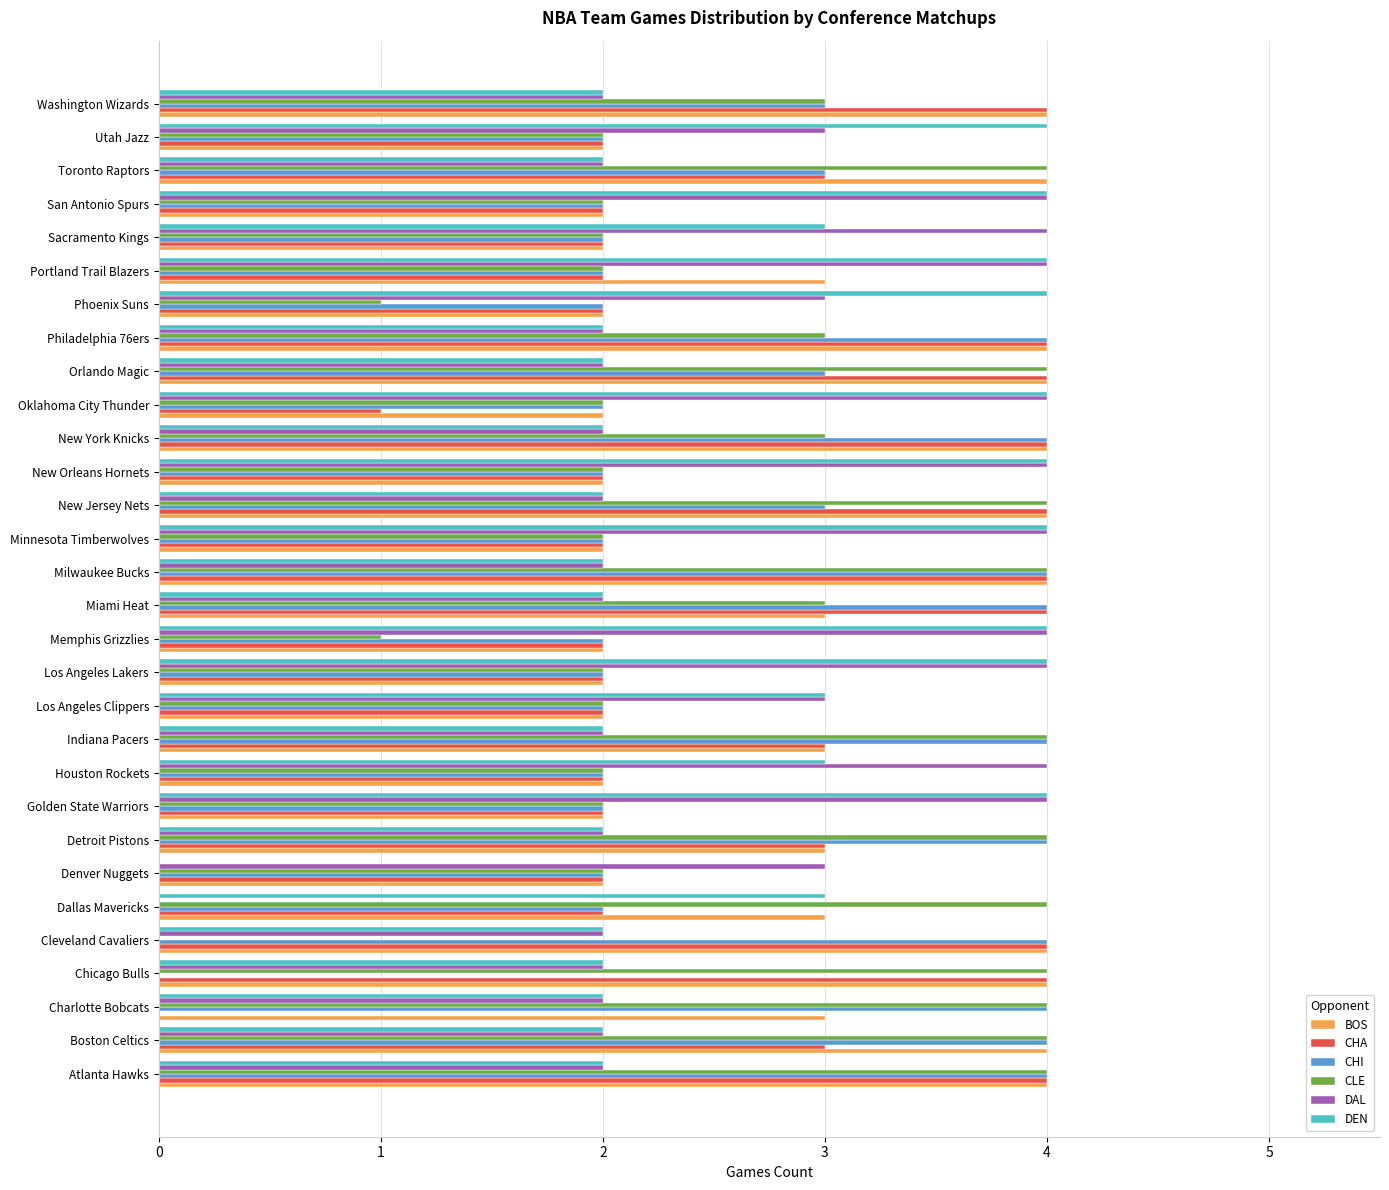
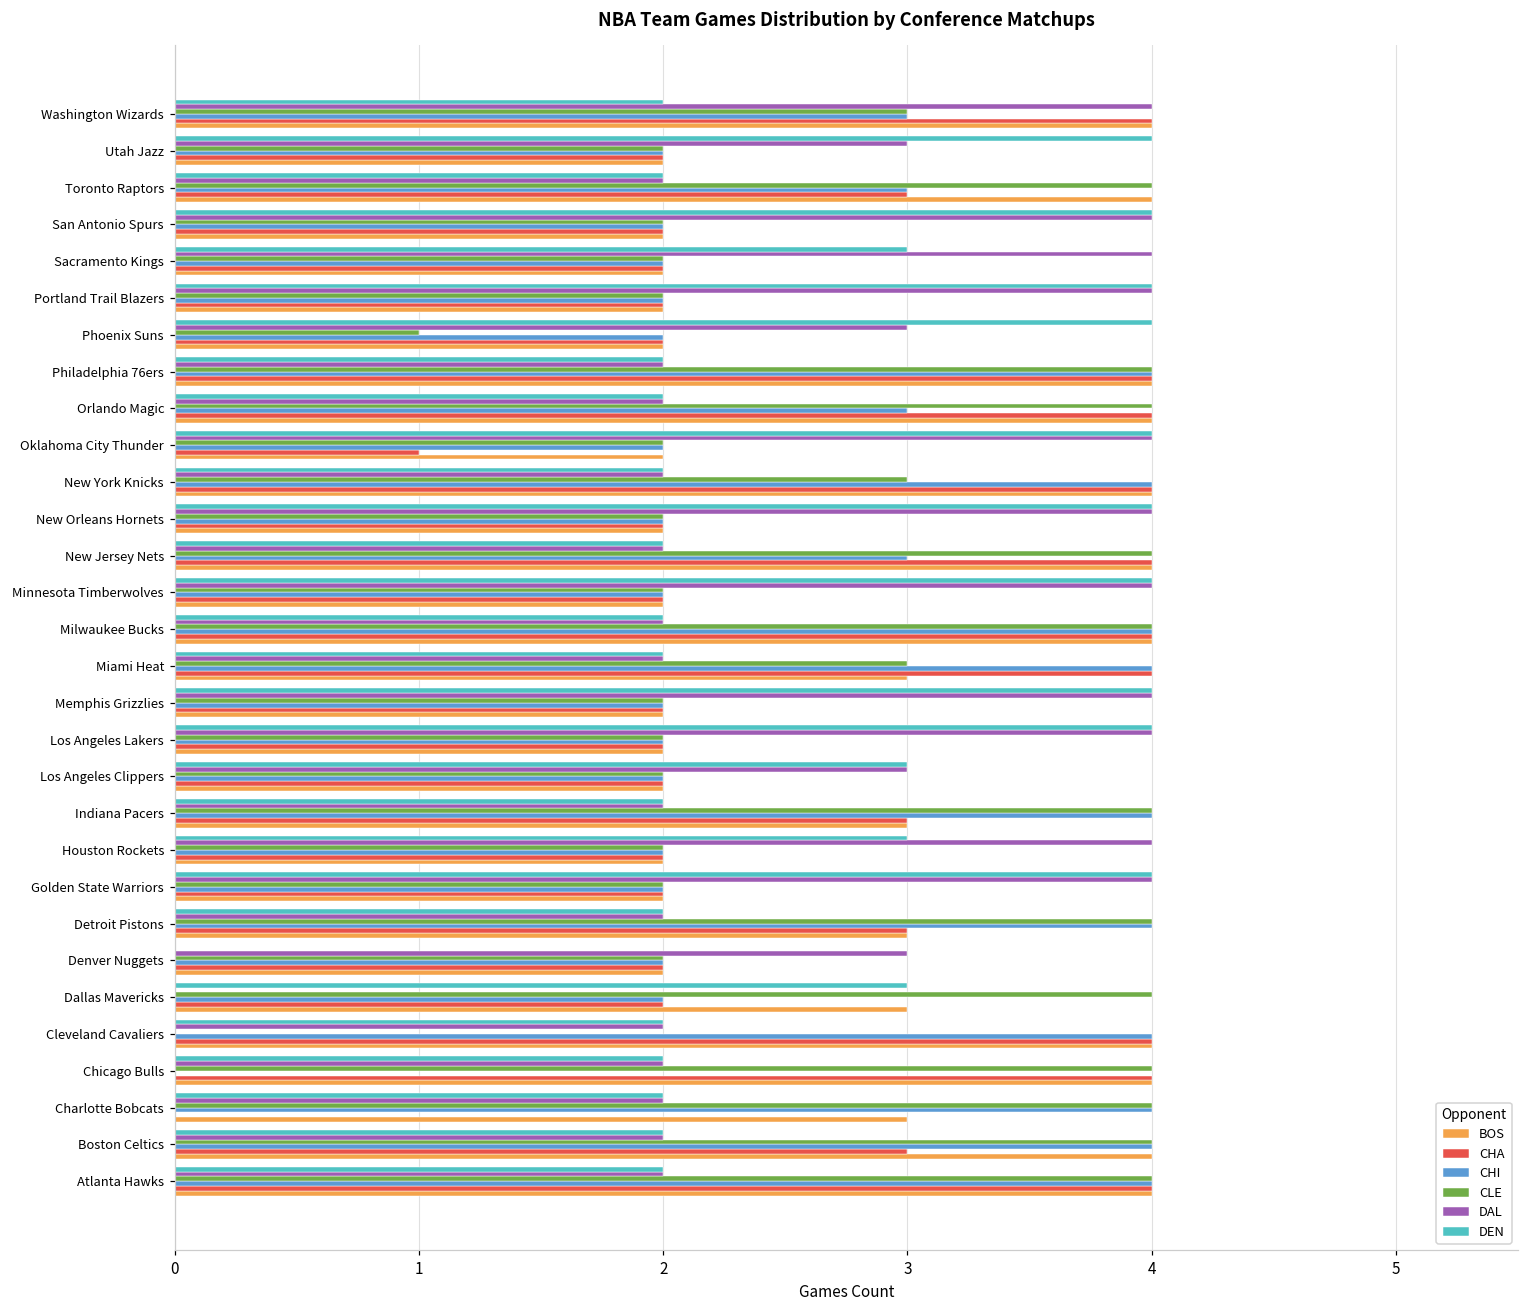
DAL, Washington Wizards: 2 -> 4
BOS, Portland Trail Blazers: 3 -> 2
CLE, Philadelphia 76ers: 3 -> 4
CLE, Memphis Grizzlies: 1 -> 2
